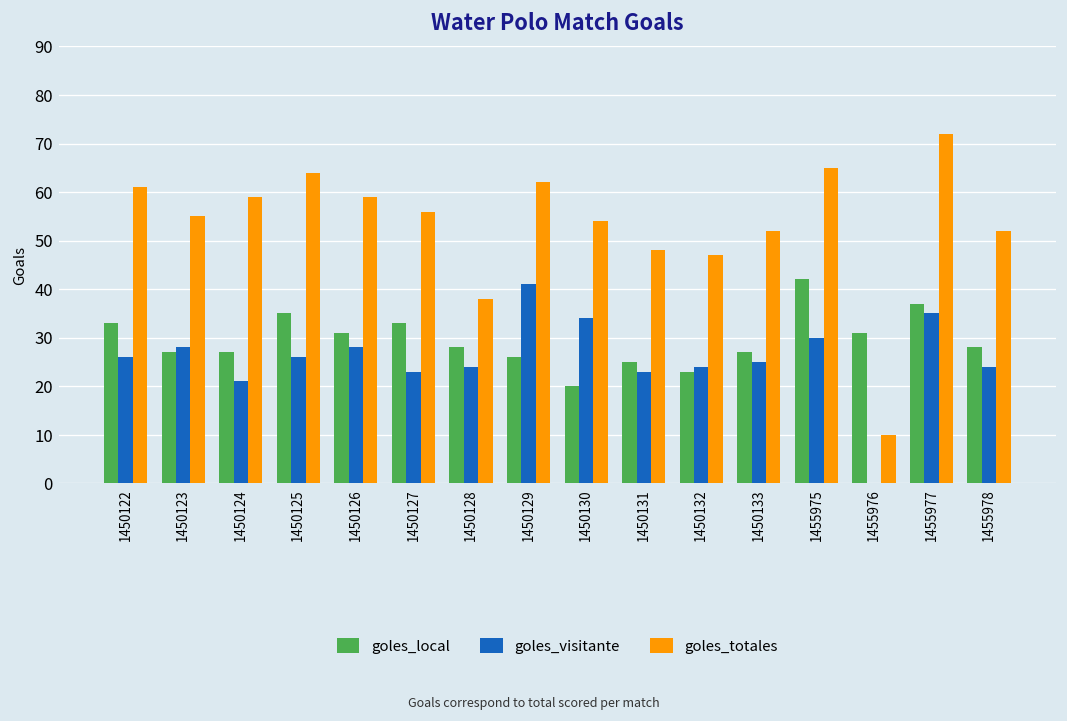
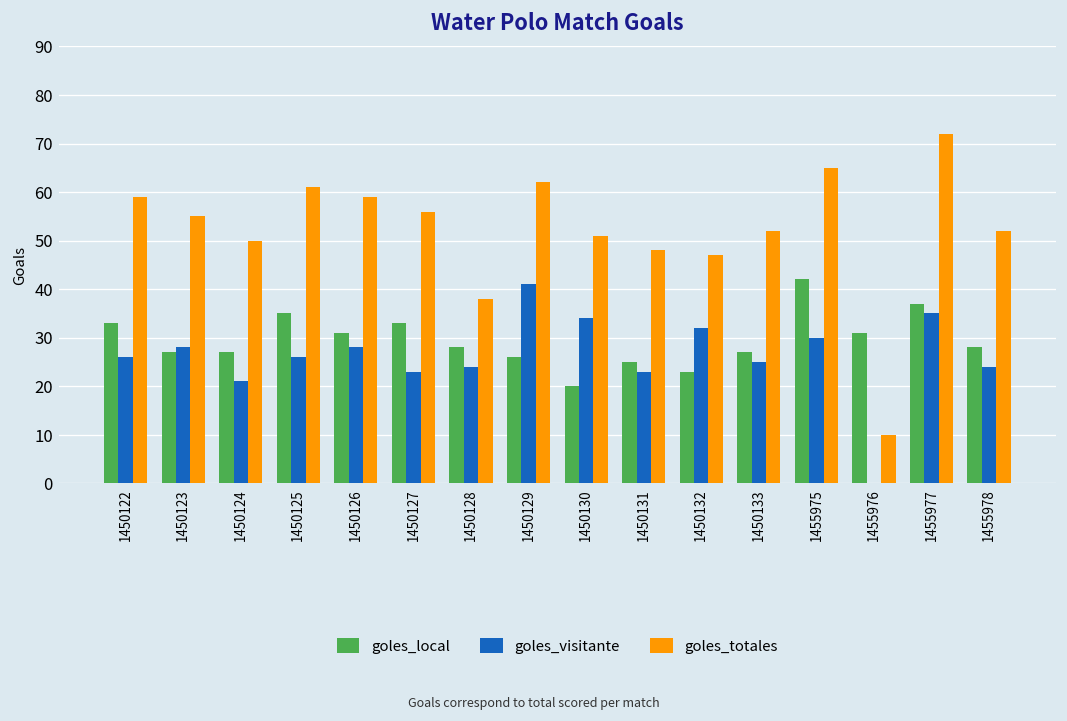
goles_totales, 1450122: 61 -> 59
goles_totales, 1450124: 59 -> 50
goles_totales, 1450125: 64 -> 61
goles_totales, 1450130: 54 -> 51
goles_visitante, 1450132: 24 -> 32
